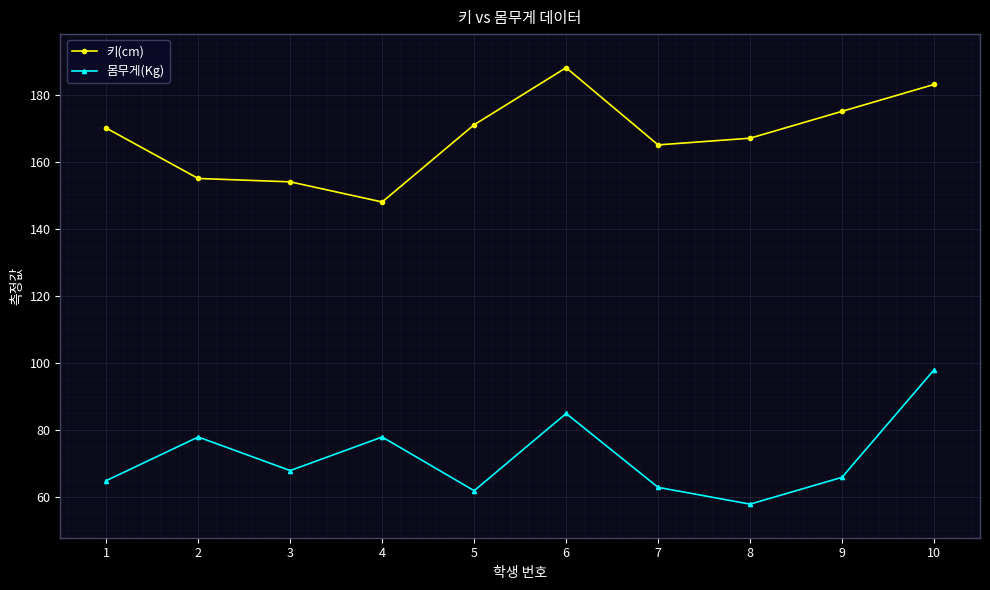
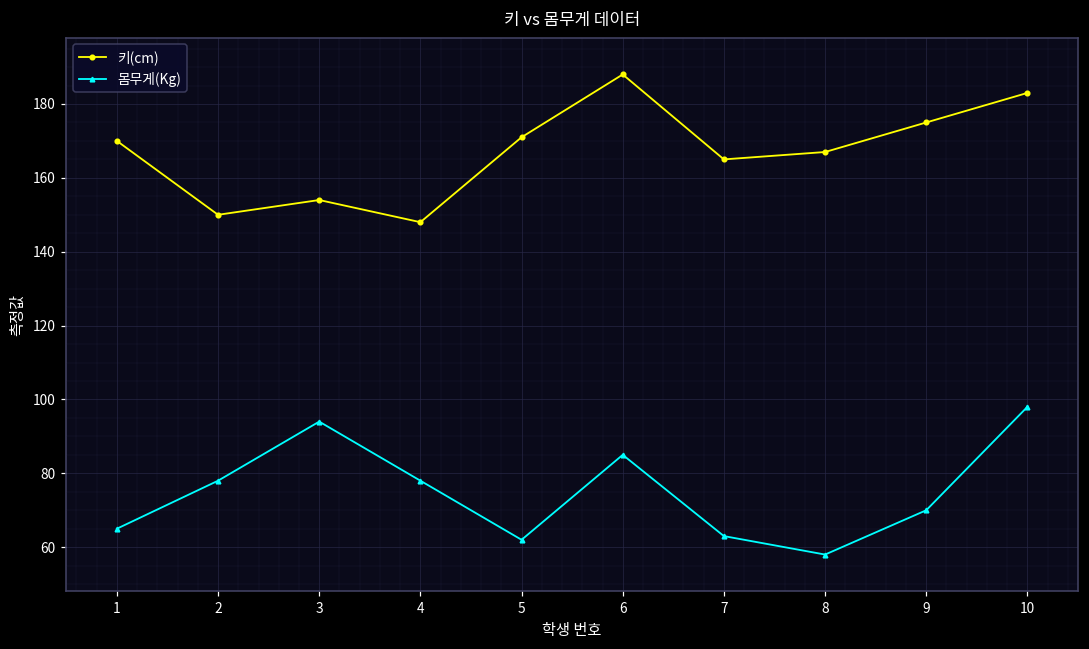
키(cm), 2: 155 -> 150
몸무게(Kg), 3: 68 -> 94
몸무게(Kg), 9: 66 -> 70
